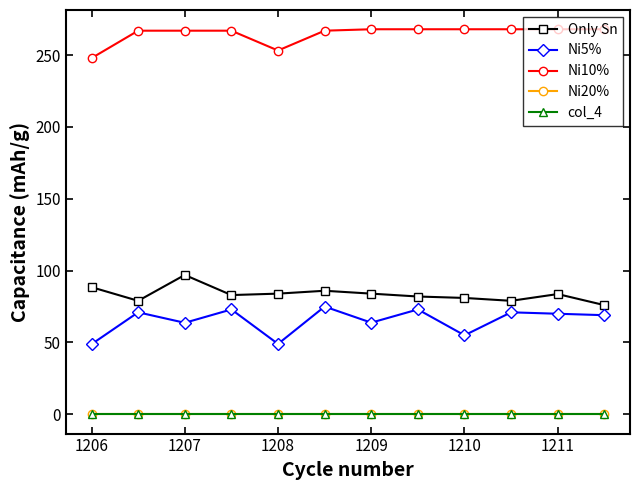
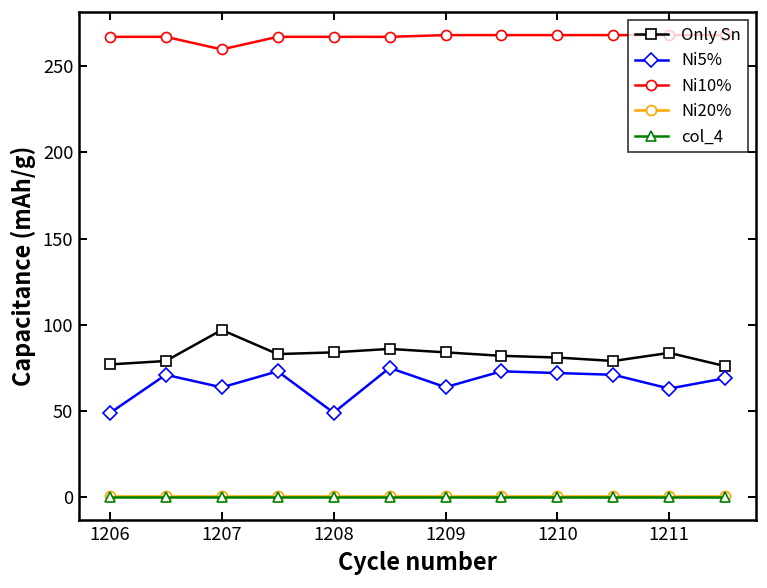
Only Sn, 1206: 89 -> 77
Ni10%, 1206: 248 -> 267
Ni10%, 1207: 267 -> 260
Ni10%, 1208: 253 -> 267
Ni5%, 1210: 55 -> 72
Ni5%, 1211: 70 -> 63
